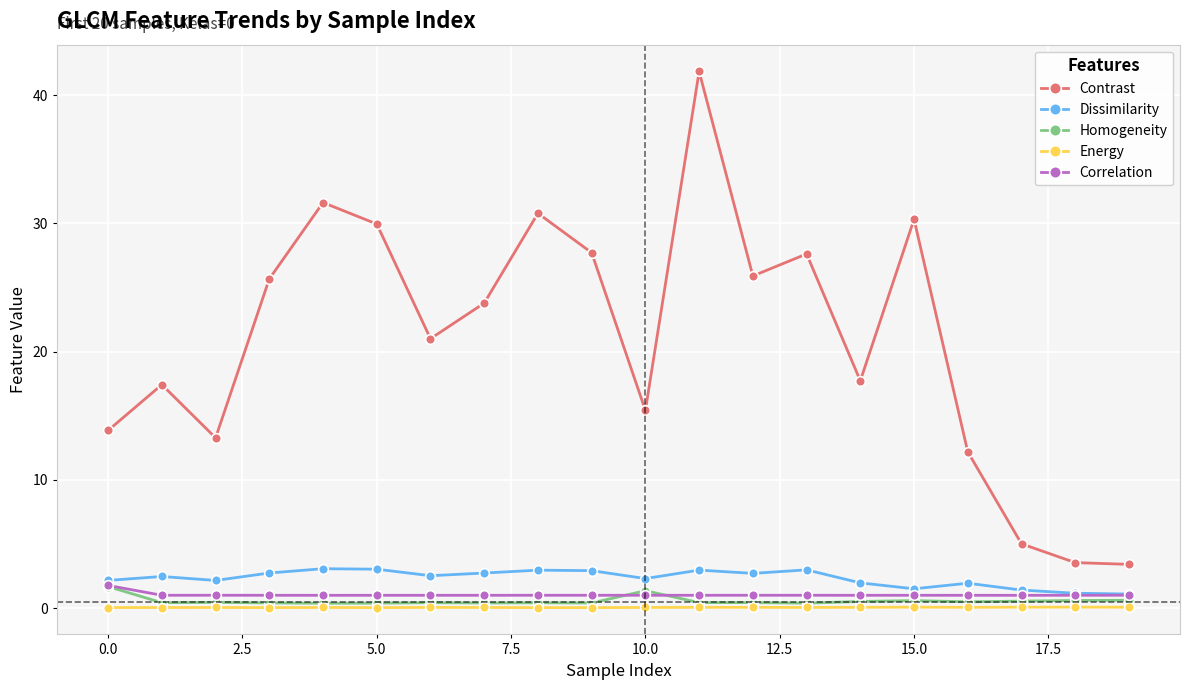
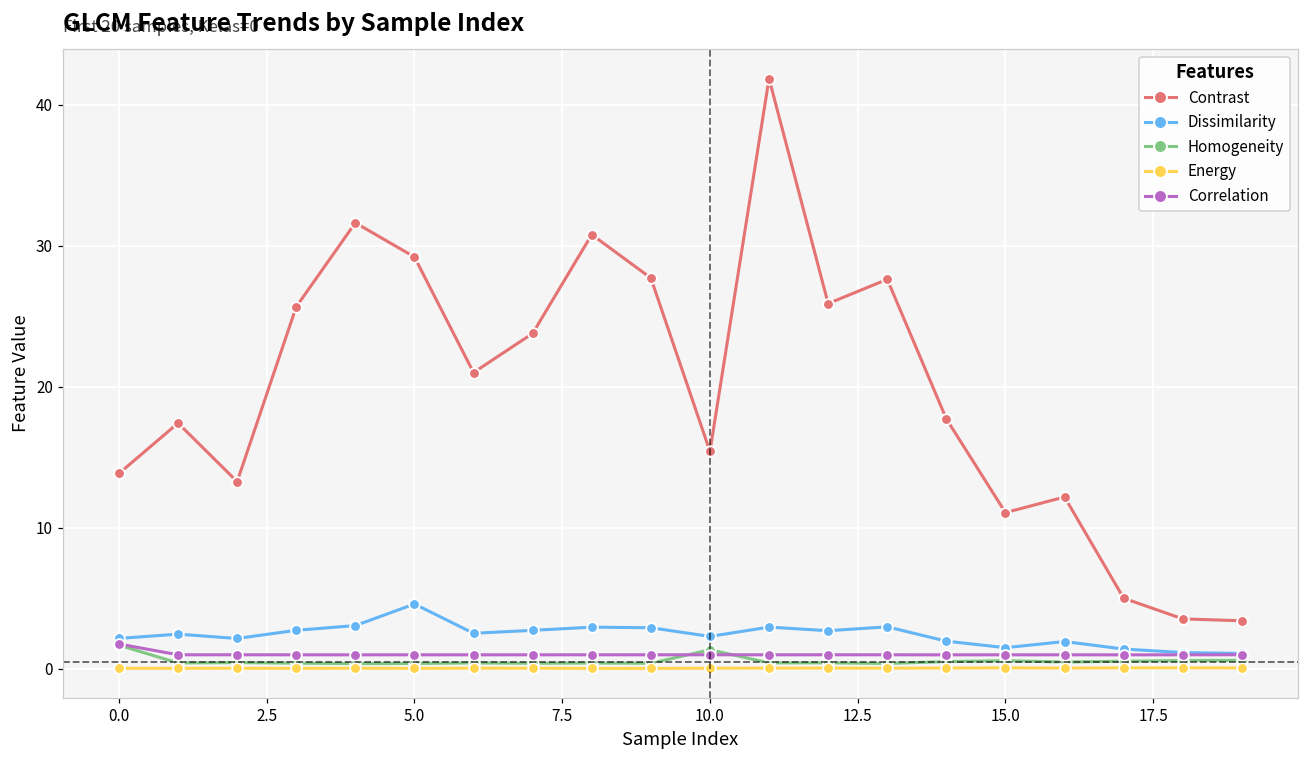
Contrast, 5.0: 29.9 -> 29.2
Dissimilarity, 5.0: 3.0 -> 4.6
Contrast, 15.0: 30.3 -> 11.1
